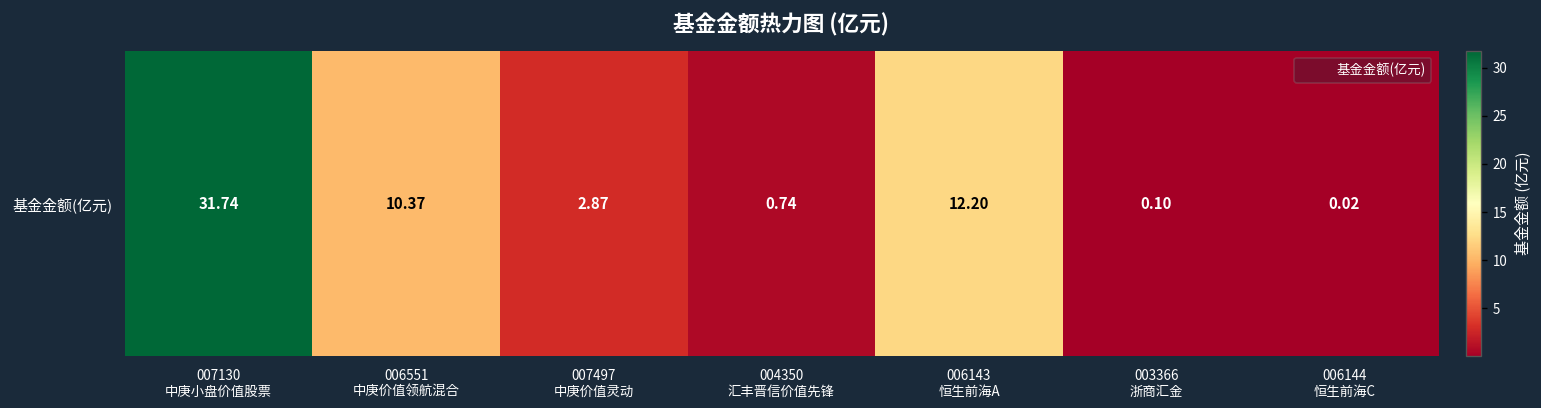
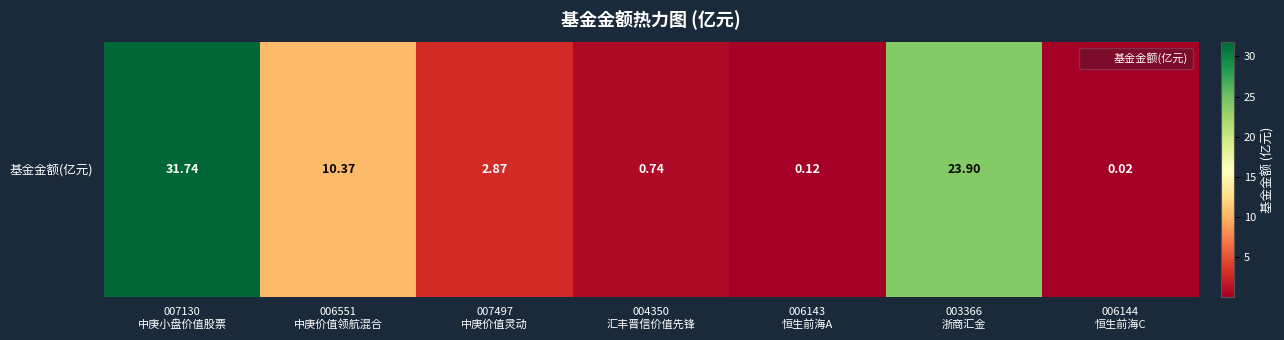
基金金额(亿元), 006143 恒生前海A: 12.20 -> 0.12
基金金额(亿元), 003366 浙商汇金: 0.10 -> 23.90
